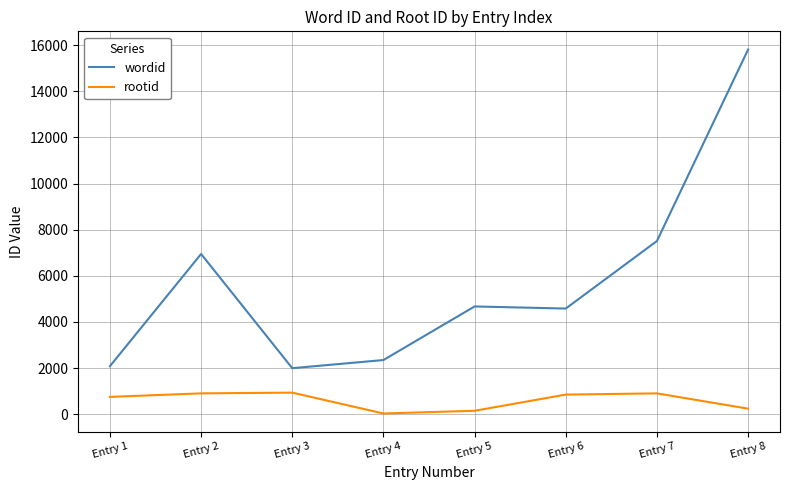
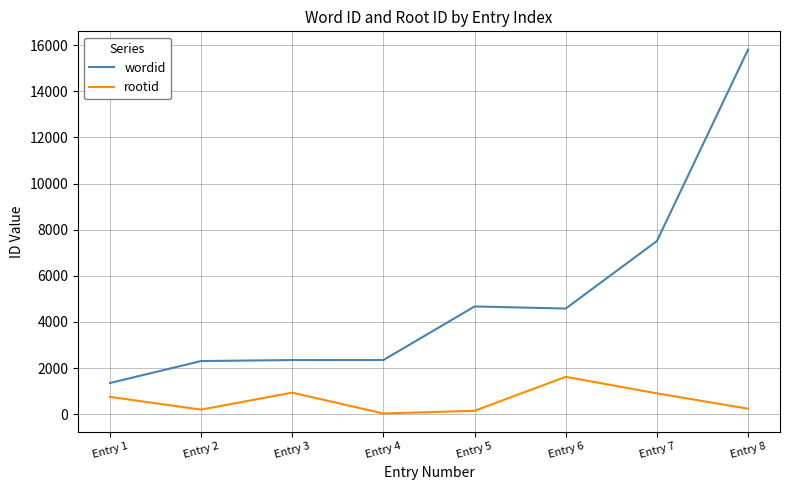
wordid, Entry 1: 2100 -> 1400
wordid, Entry 2: 6900 -> 2300
rootid, Entry 2: 900 -> 200
wordid, Entry 3: 2000 -> 2300
rootid, Entry 6: 900 -> 1600
